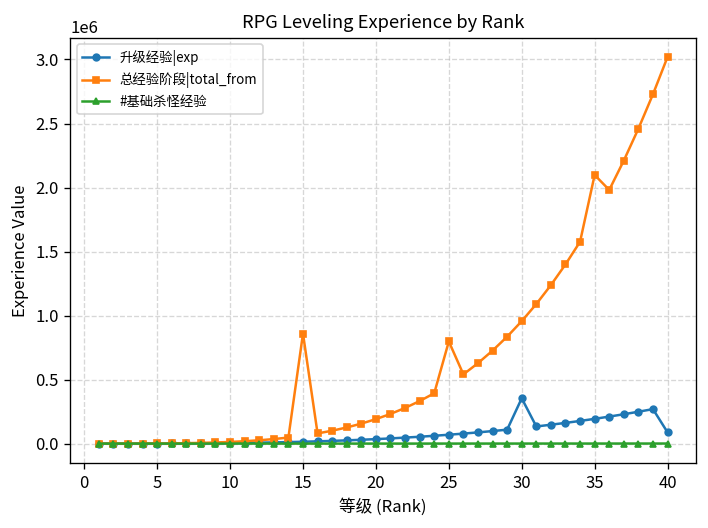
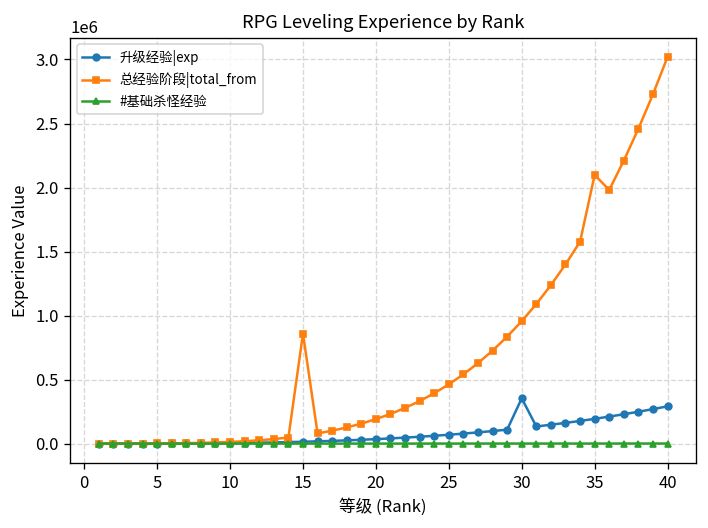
总经验阶段|total_from, 25: 800000 -> 460000
升级经验|exp, 40: 90000 -> 290000
